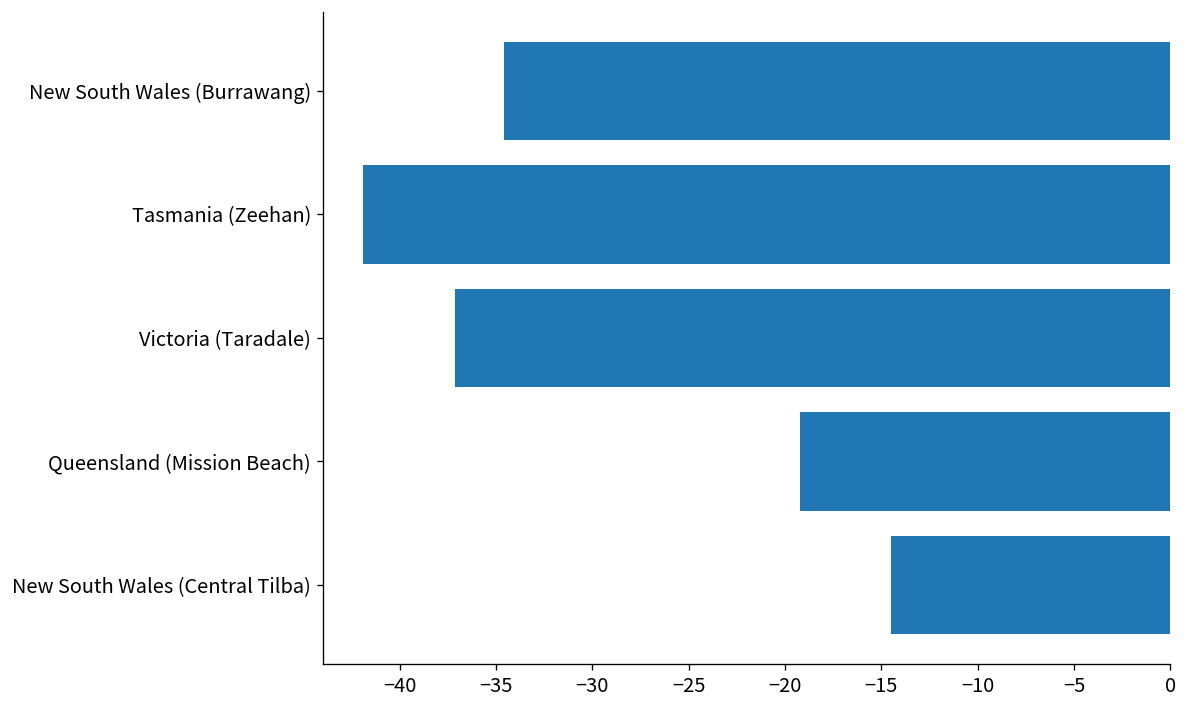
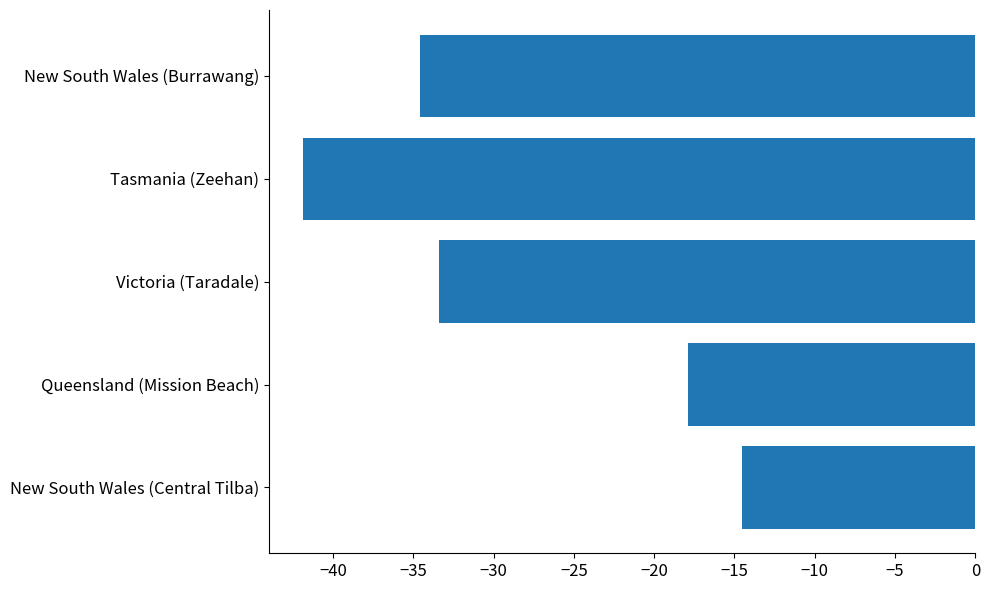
Victoria (Taradale): -37.1 -> -33.4
Queensland (Mission Beach): -19.2 -> -17.9
